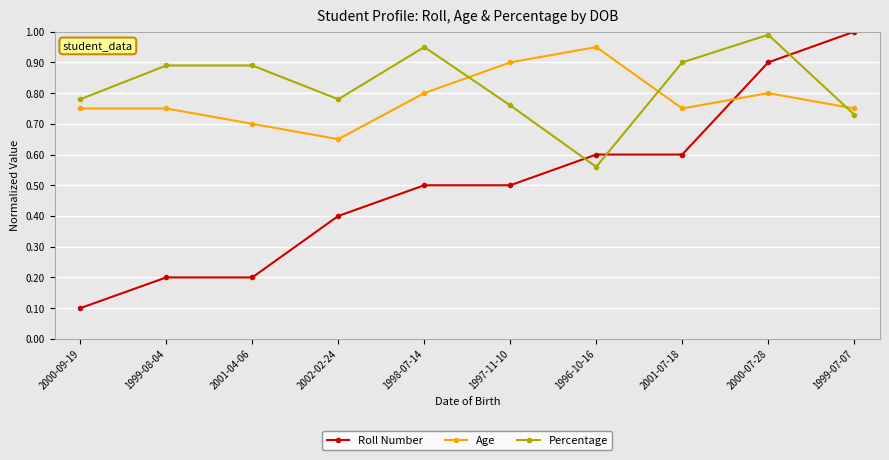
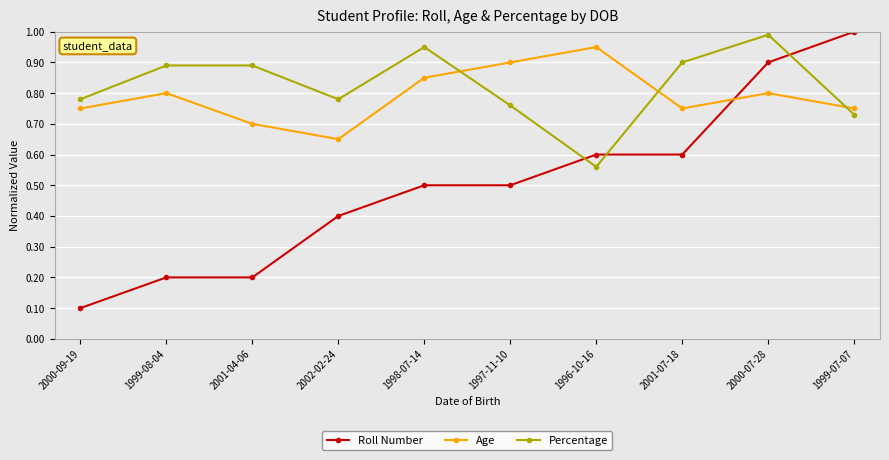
Age, 1999-08-04: 0.75 -> 0.80
Age, 1998-07-14: 0.80 -> 0.85
